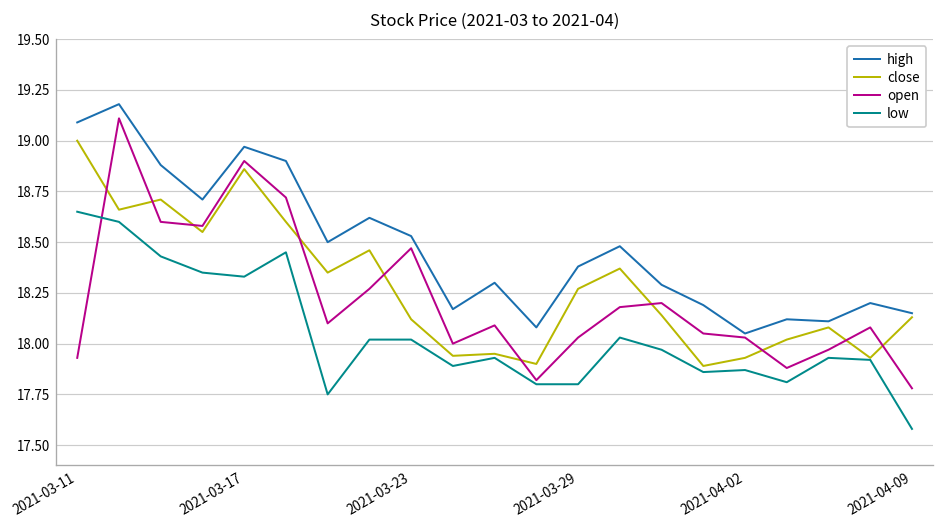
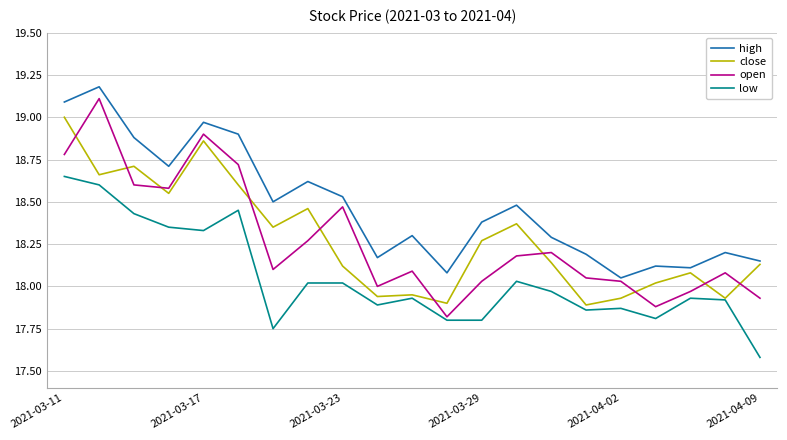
open, 2021-03-11: 17.93 -> 18.78
open, 2021-04-09: 17.78 -> 17.93
